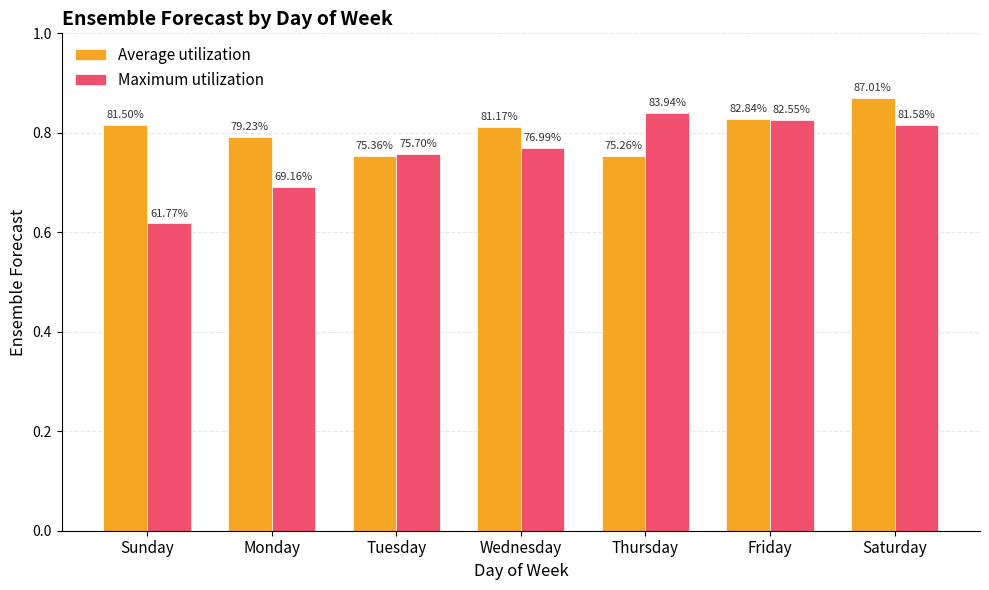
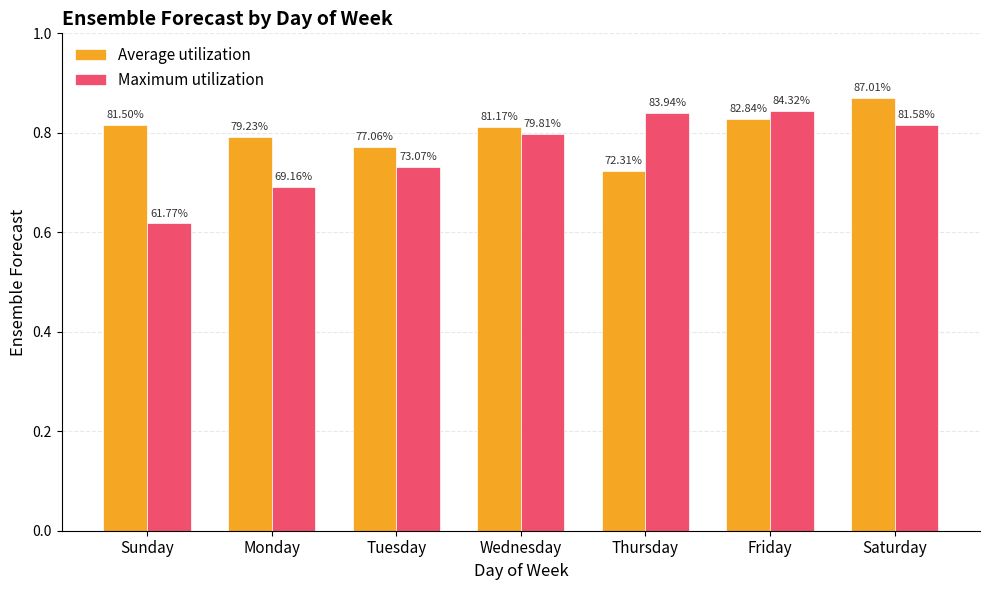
Average utilization, Tuesday: 75.36% -> 77.06%
Maximum utilization, Tuesday: 75.70% -> 73.07%
Maximum utilization, Wednesday: 76.99% -> 79.81%
Average utilization, Thursday: 75.26% -> 72.31%
Maximum utilization, Friday: 82.55% -> 84.32%
